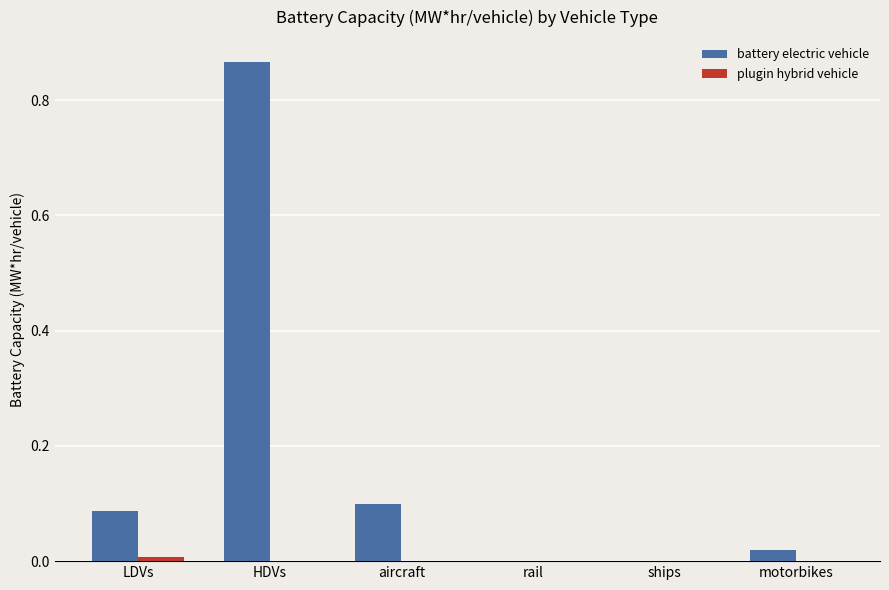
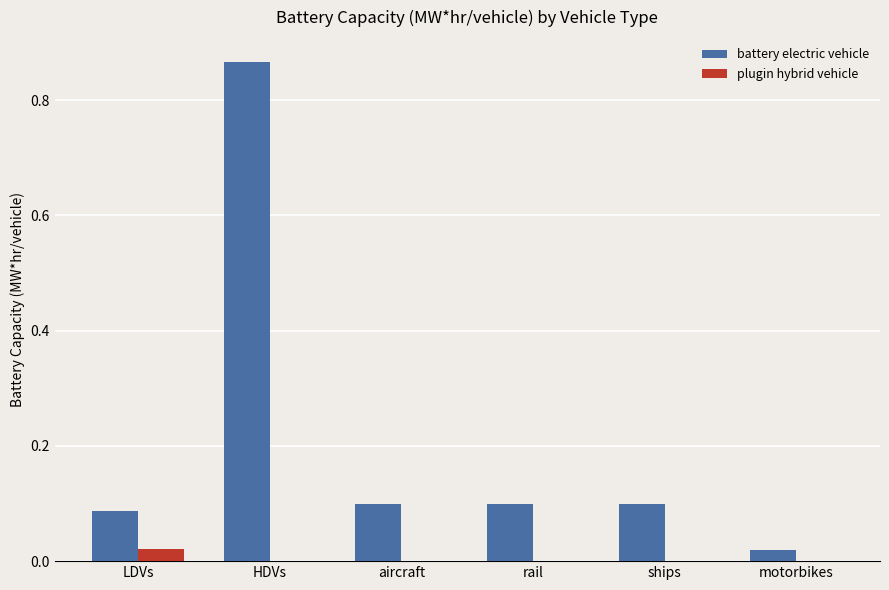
plugin hybrid vehicle, LDVs: 0.01 -> 0.02
battery electric vehicle, rail: 0.0 -> 0.1
battery electric vehicle, ships: 0.0 -> 0.1
